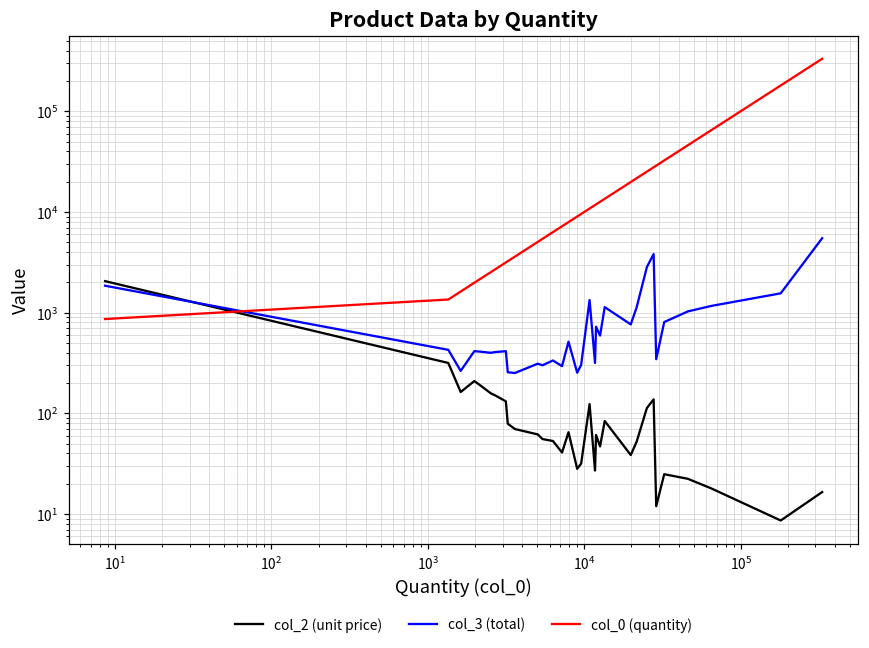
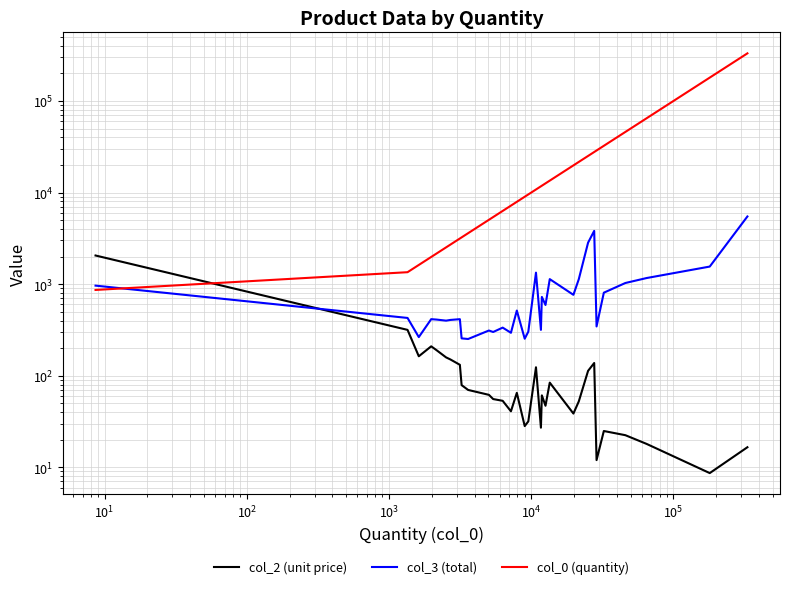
col_3 (total), 10^1: 1900 -> 1000
